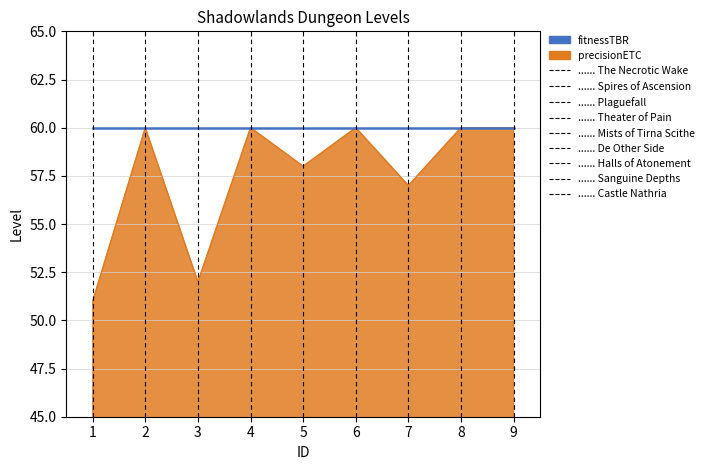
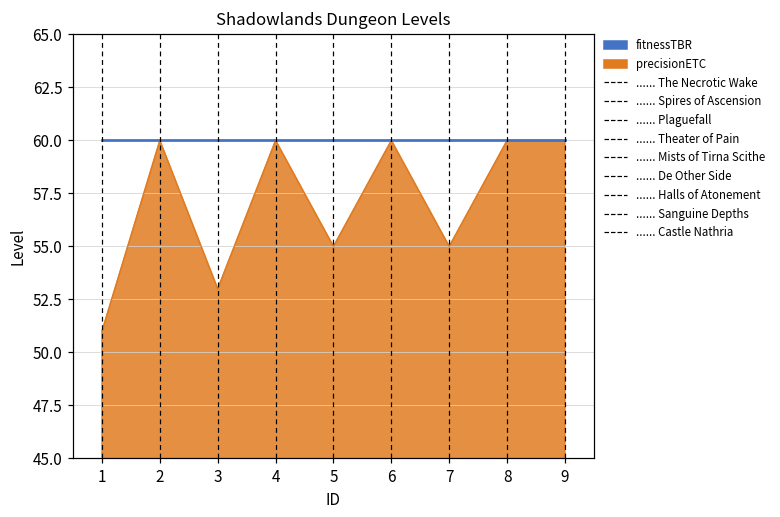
precisionETC, 3: 52 -> 53
precisionETC, 5: 58 -> 55
precisionETC, 7: 57 -> 55
